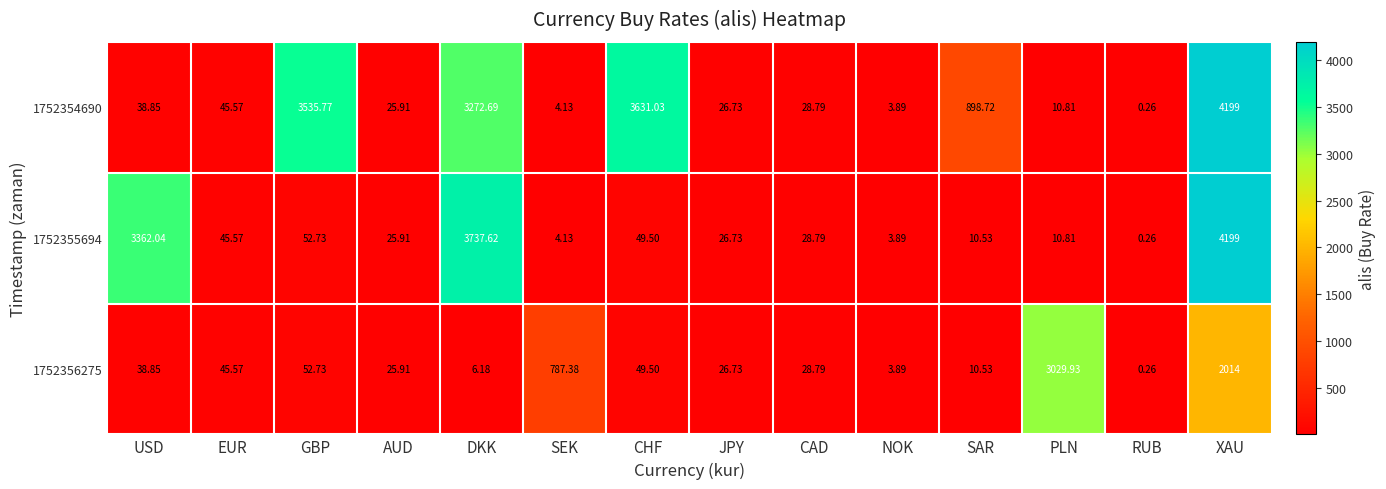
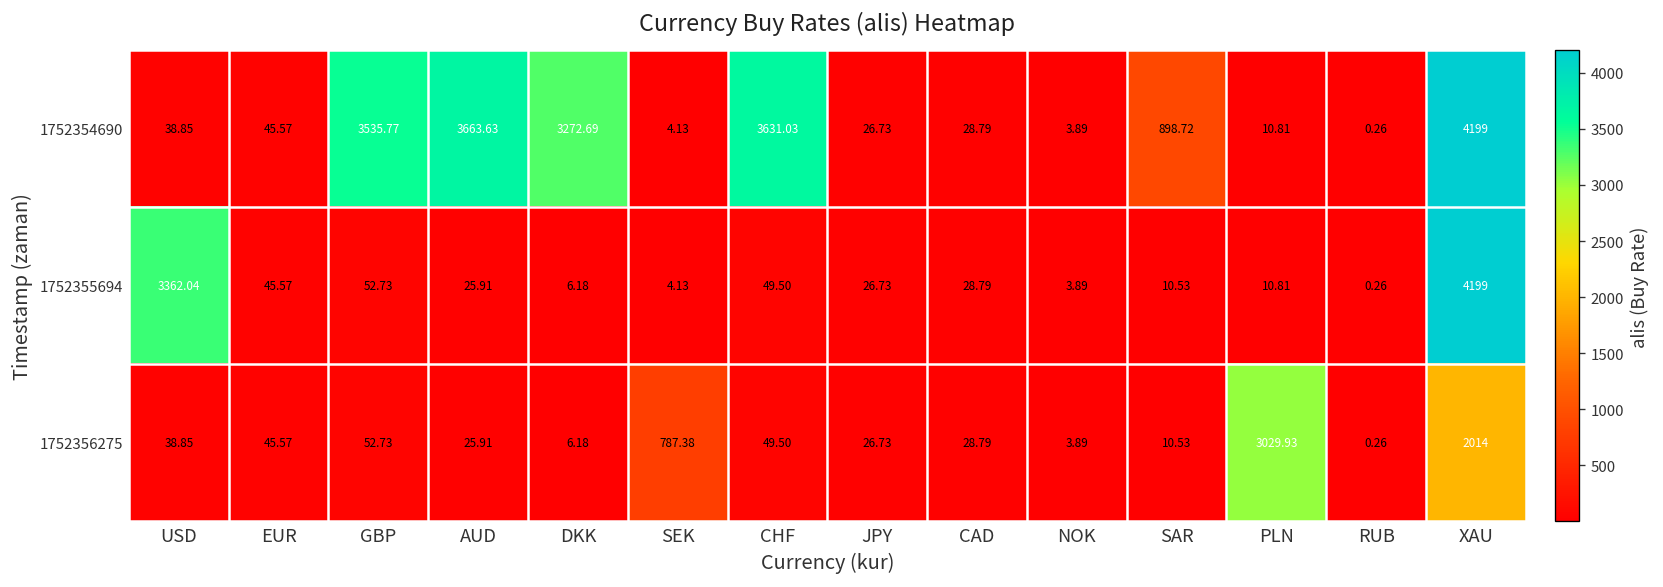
1752354690, AUD: 25.91 -> 3663.63
1752355694, DKK: 3737.62 -> 6.18
